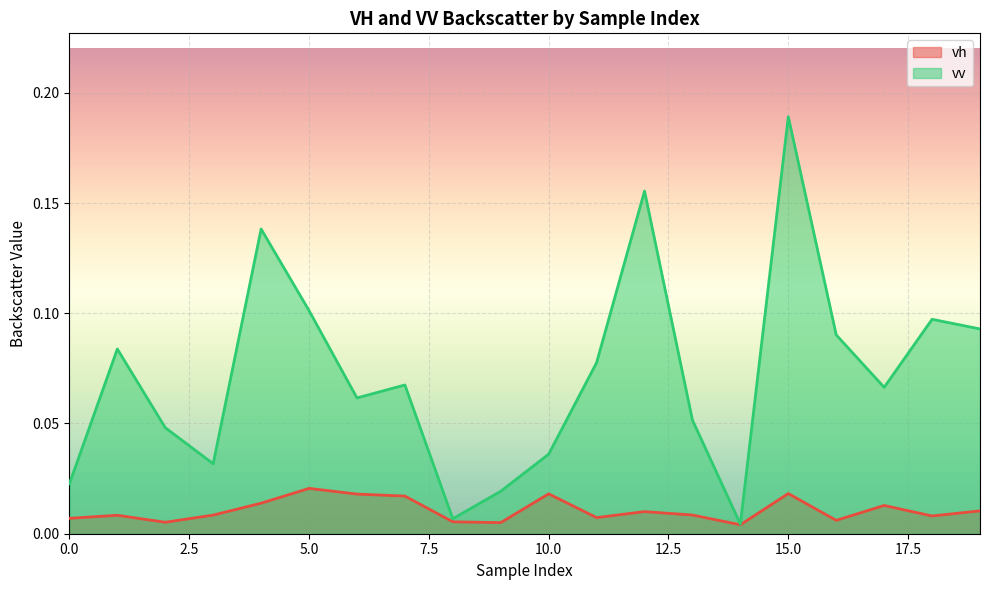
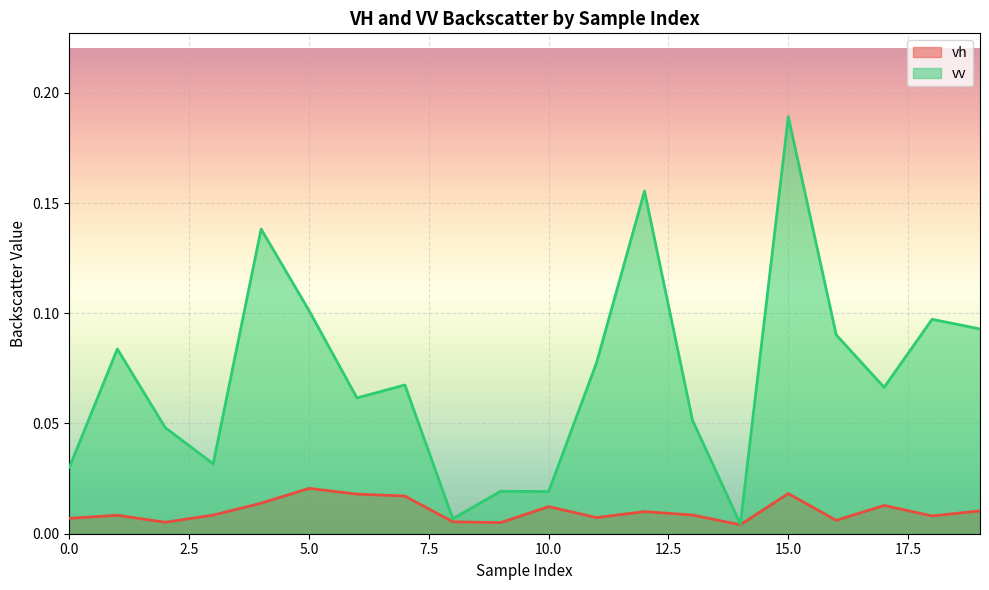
vv, 0.0: 0.023 -> 0.030
vh, 10.0: 0.018 -> 0.012
vv, 10.0: 0.036 -> 0.019
